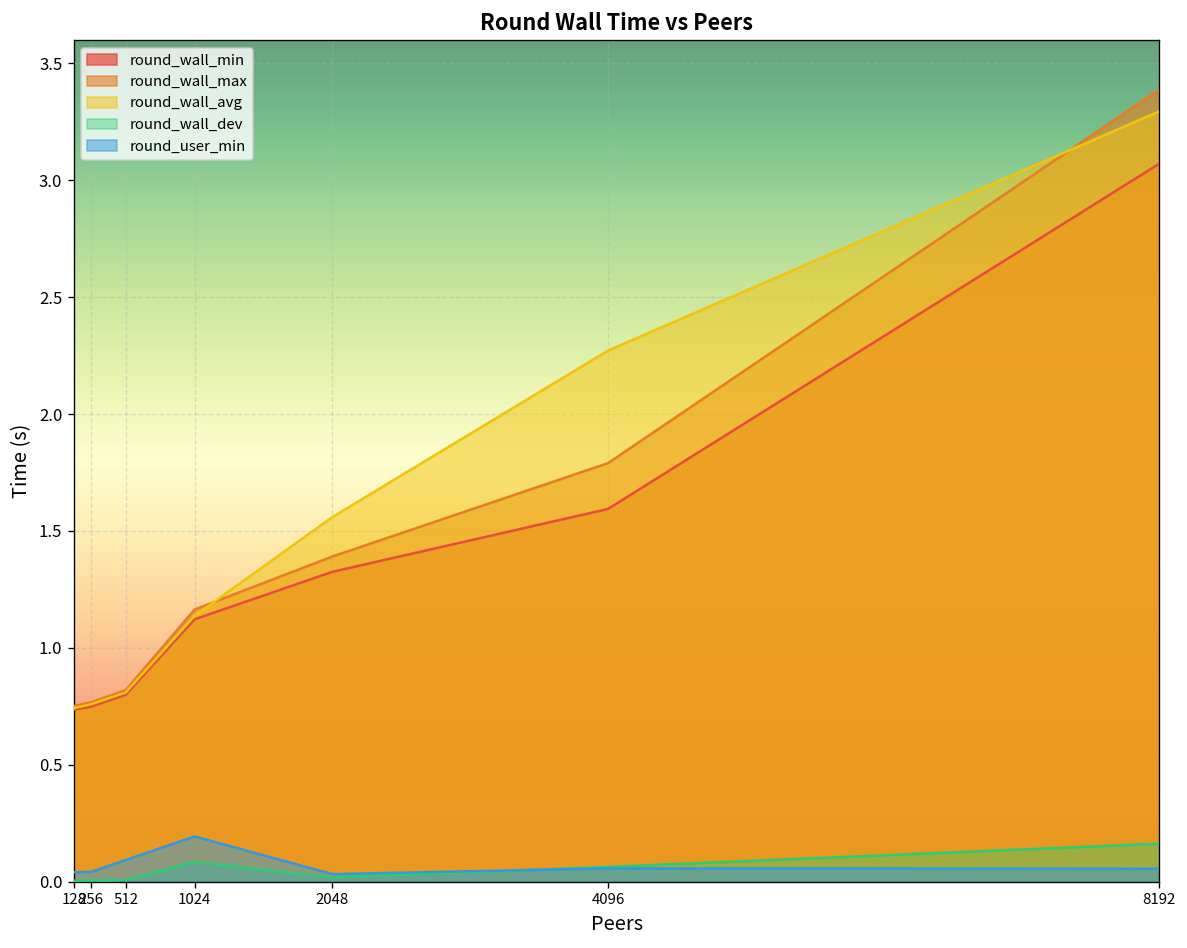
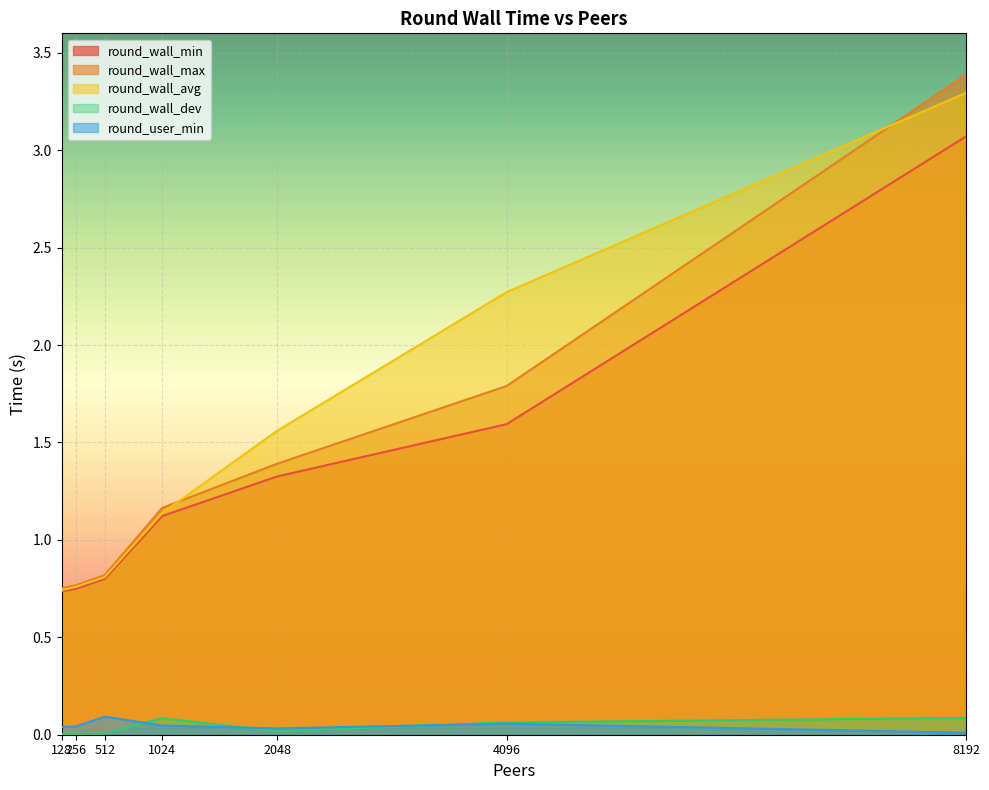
round_user_min, 1024: 0.19 -> 0.05
round_wall_dev, 8192: 0.16 -> 0.09
round_user_min, 8192: 0.06 -> 0.01
